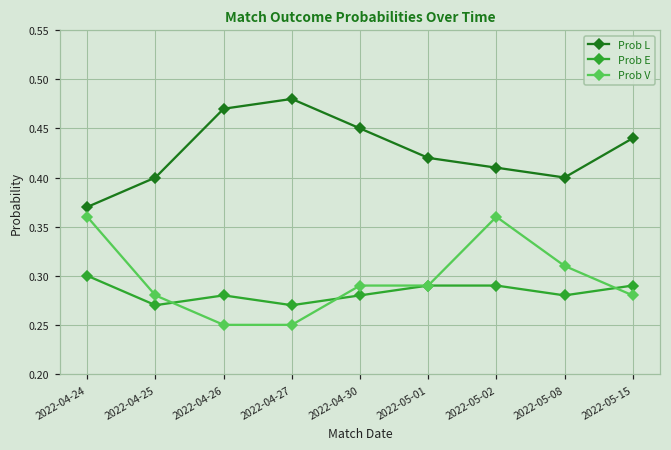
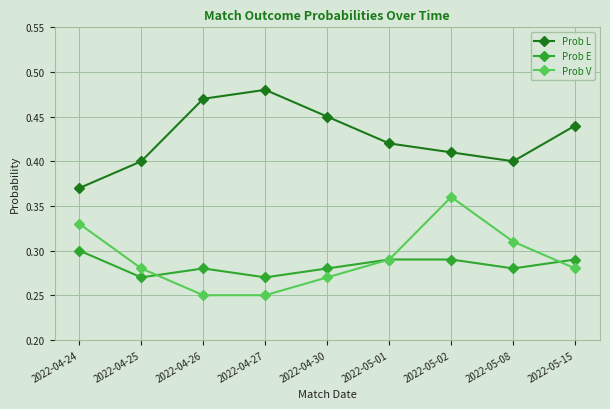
Prob V, 2022-04-24: 0.36 -> 0.33
Prob V, 2022-04-30: 0.29 -> 0.27
